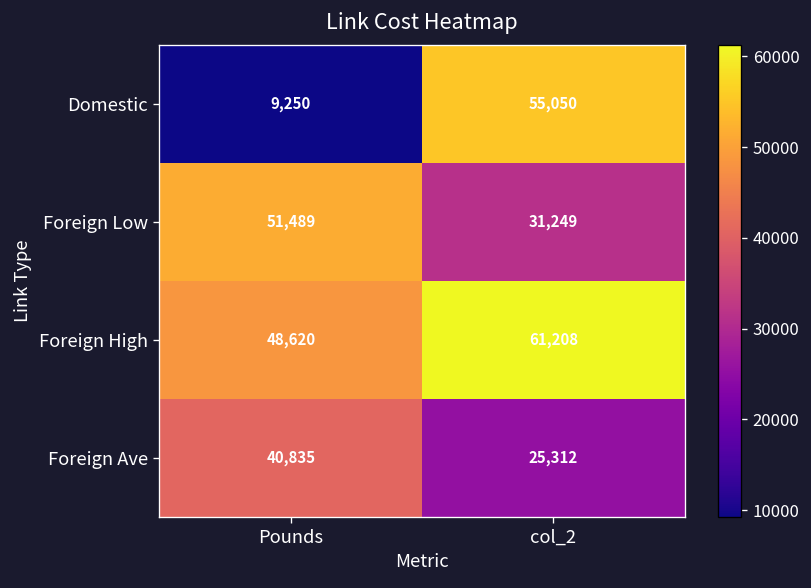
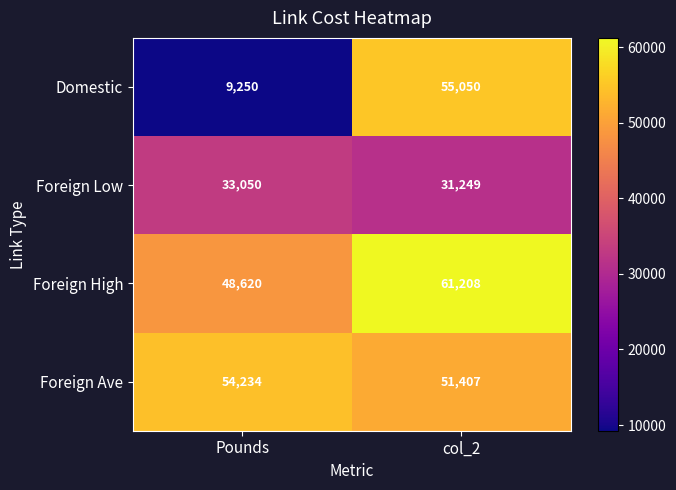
Foreign Low, Pounds: 51,489 -> 33,050
Foreign Ave, Pounds: 40,835 -> 54,234
Foreign Ave, col_2: 25,312 -> 51,407
